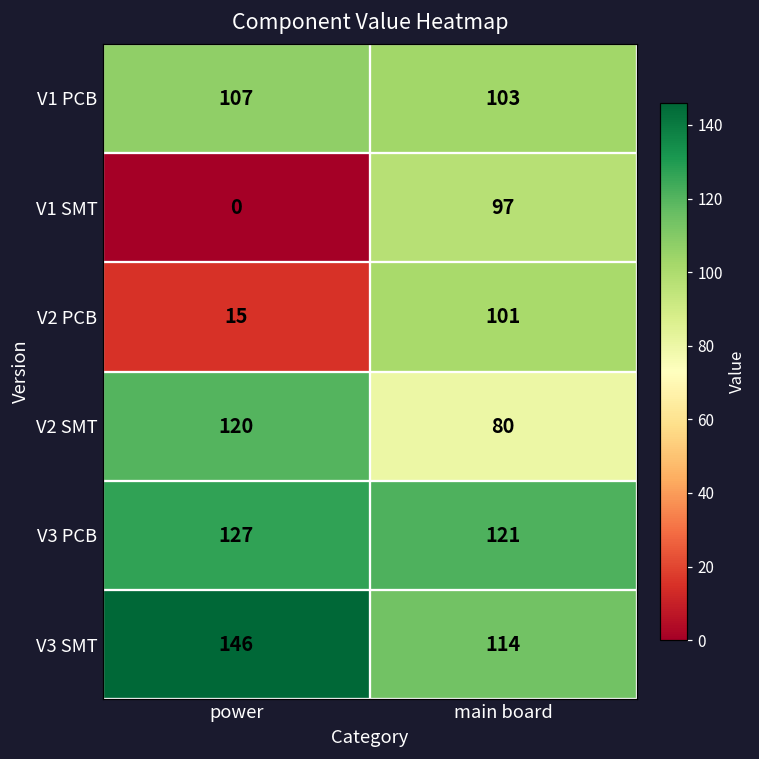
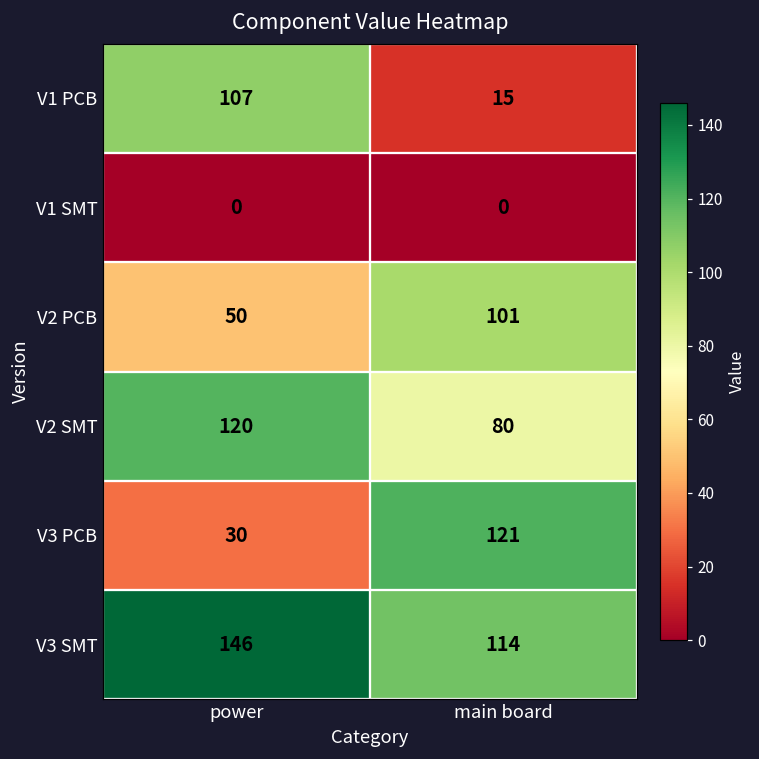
V1 PCB, main board: 103 -> 15
V1 SMT, main board: 97 -> 0
V2 PCB, power: 15 -> 50
V3 PCB, power: 127 -> 30
